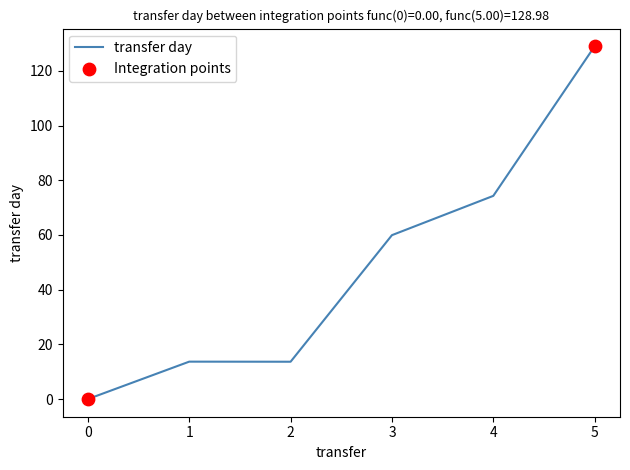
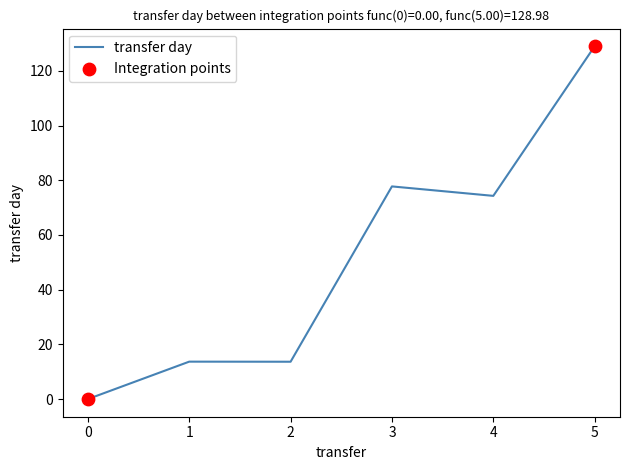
transfer day, 3: 60 -> 78
